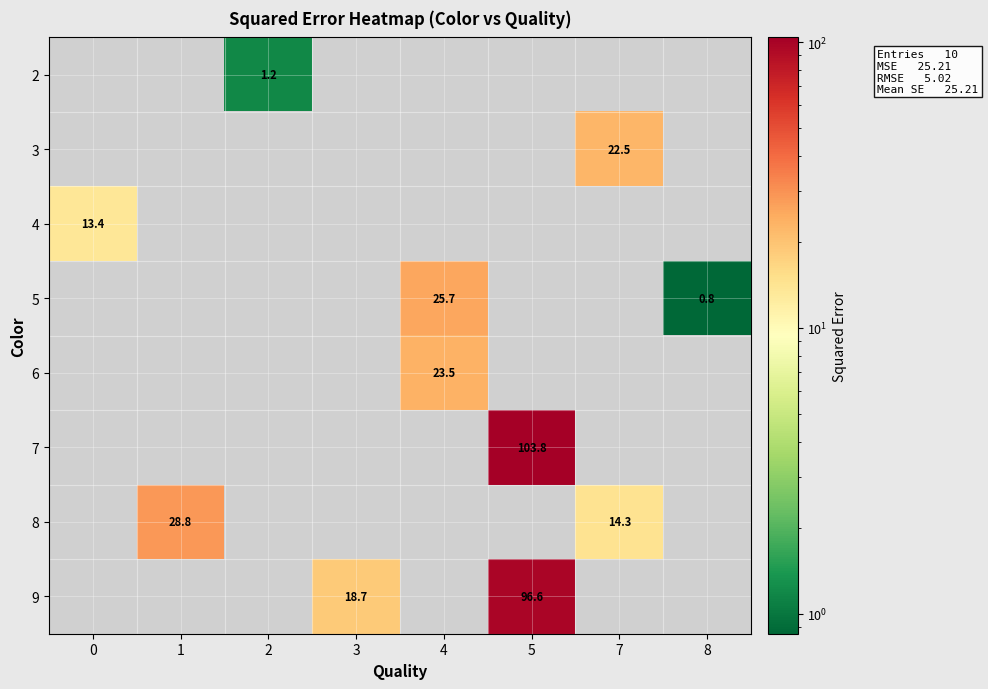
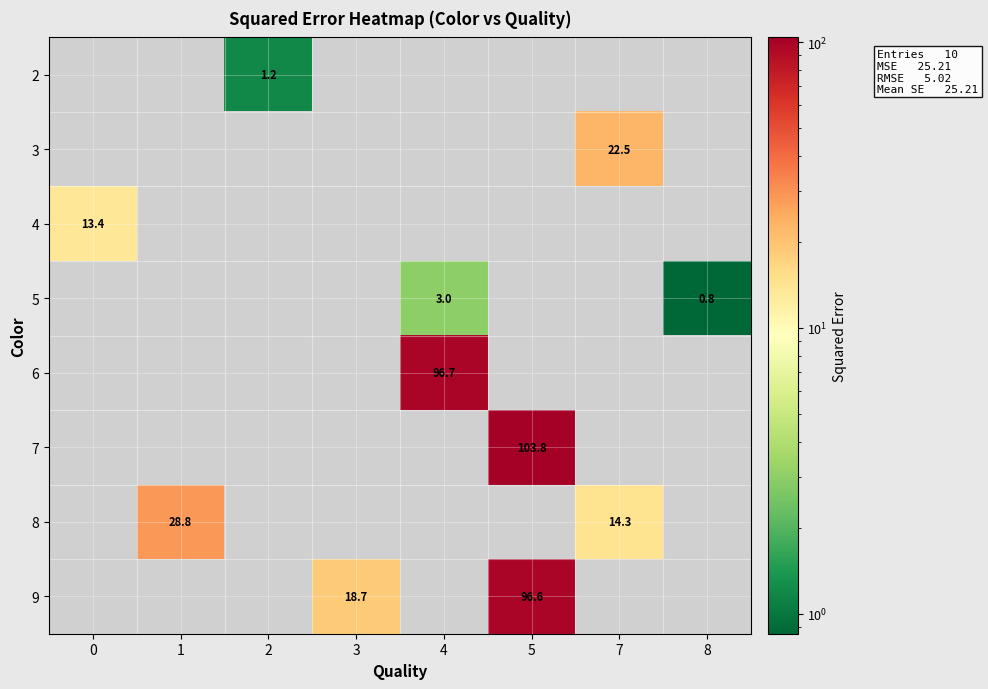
5, 4: 25.7 -> 3.0
6, 4: 23.5 -> 96.7
